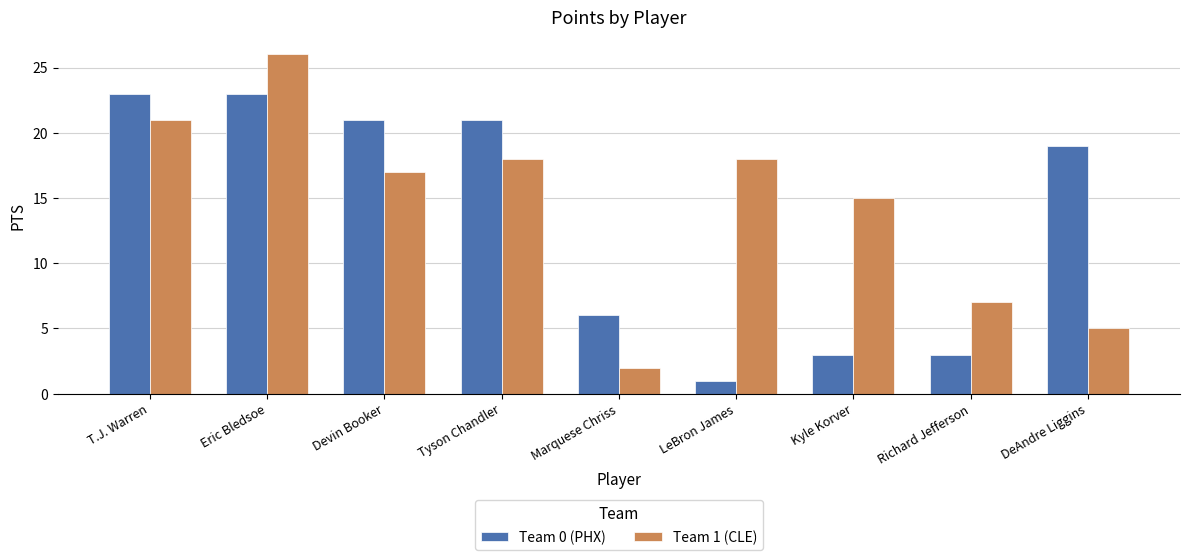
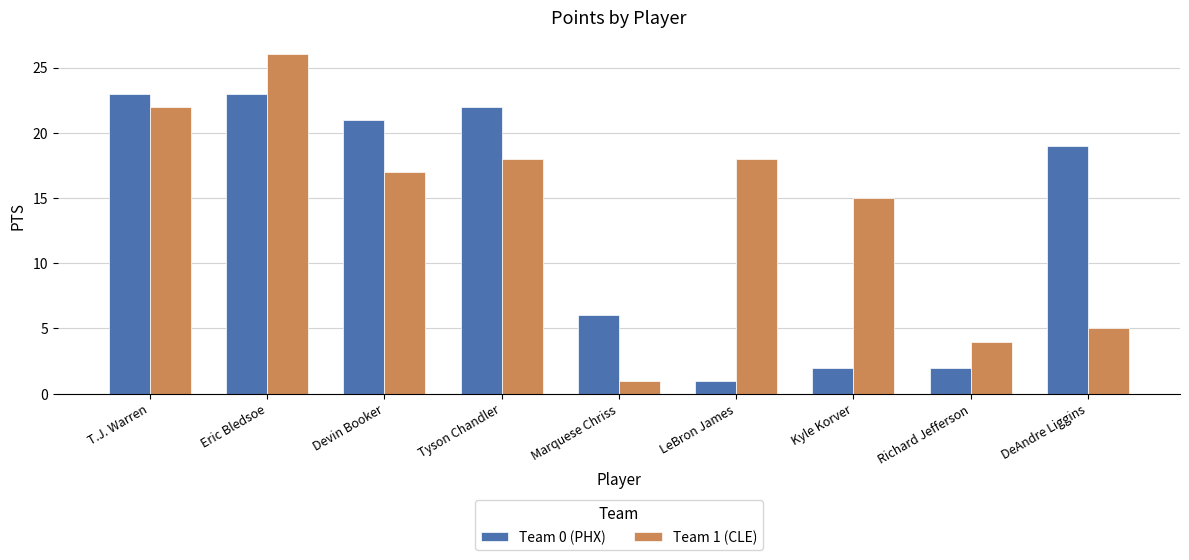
Team 1 (CLE), T.J. Warren: 21 -> 22
Team 0 (PHX), Tyson Chandler: 21 -> 22
Team 1 (CLE), Marquese Chriss: 2 -> 1
Team 0 (PHX), Kyle Korver: 3 -> 2
Team 0 (PHX), Richard Jefferson: 3 -> 2
Team 1 (CLE), Richard Jefferson: 7 -> 4
